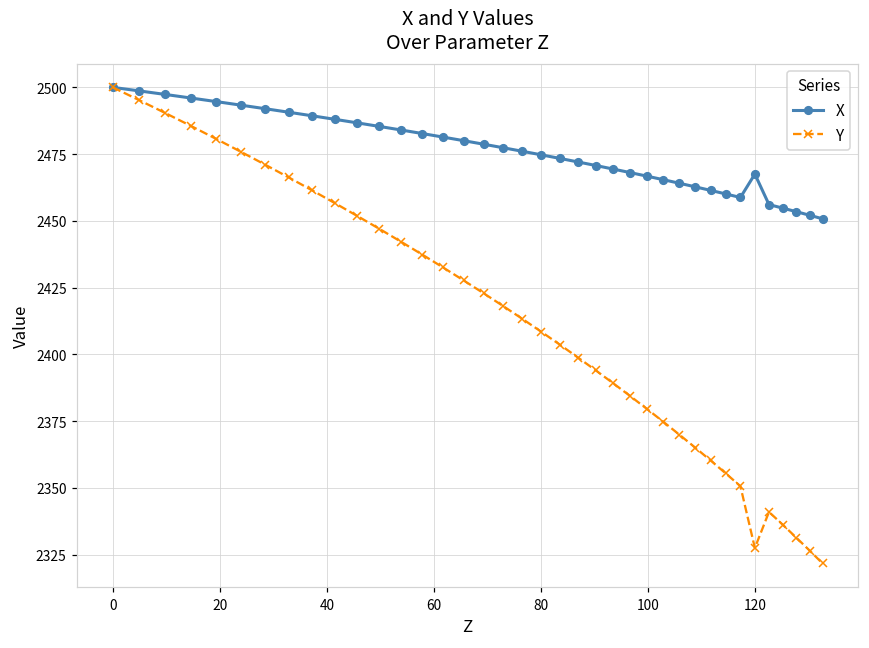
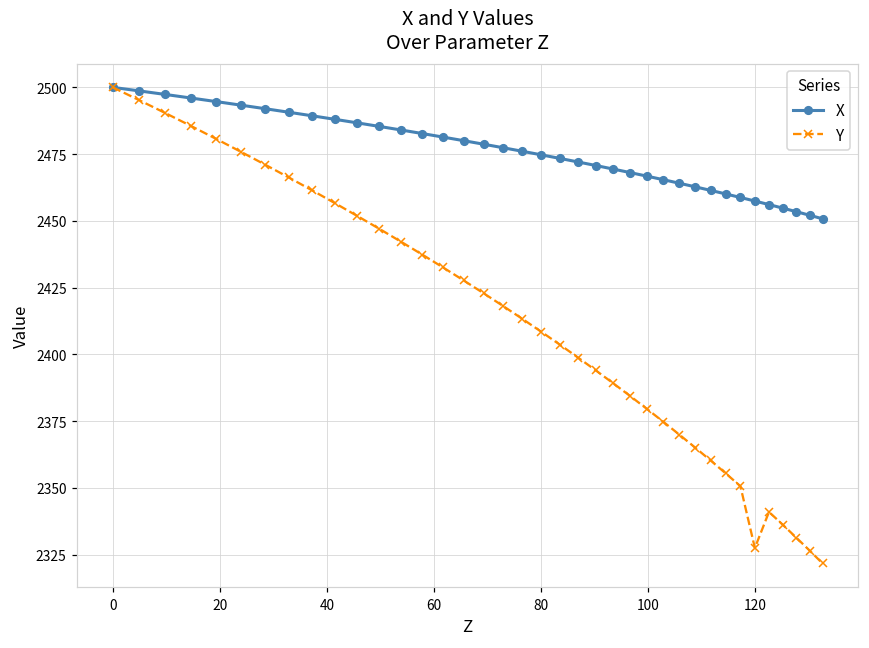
X, 120: 2468 -> 2457
